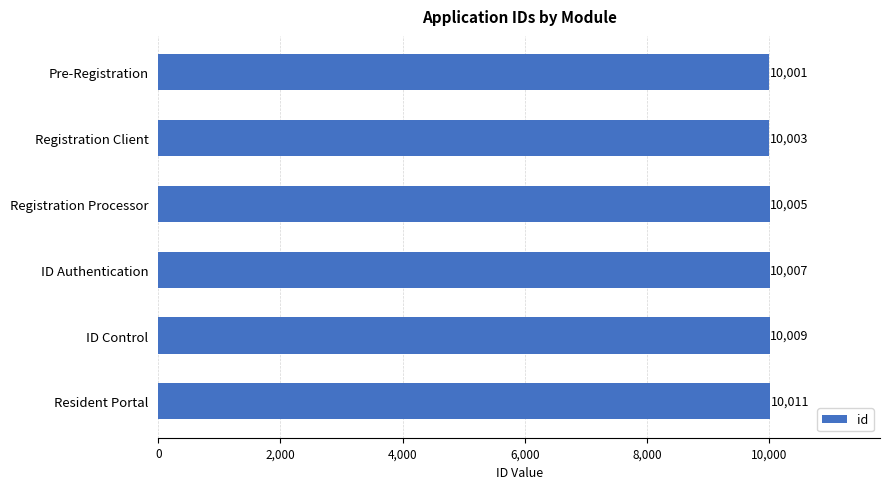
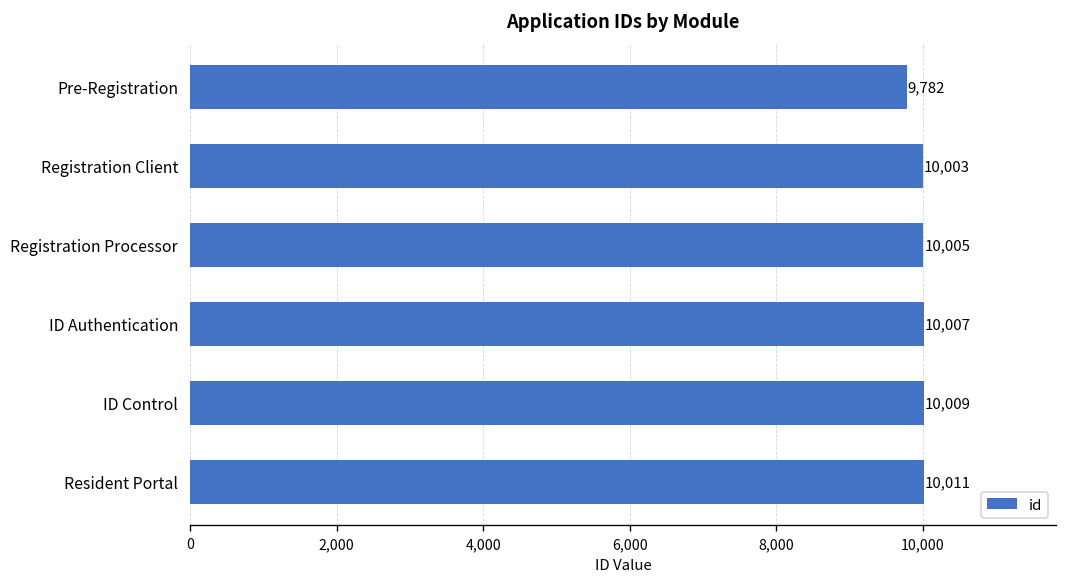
Pre-Registration: 10,001 -> 9,782
